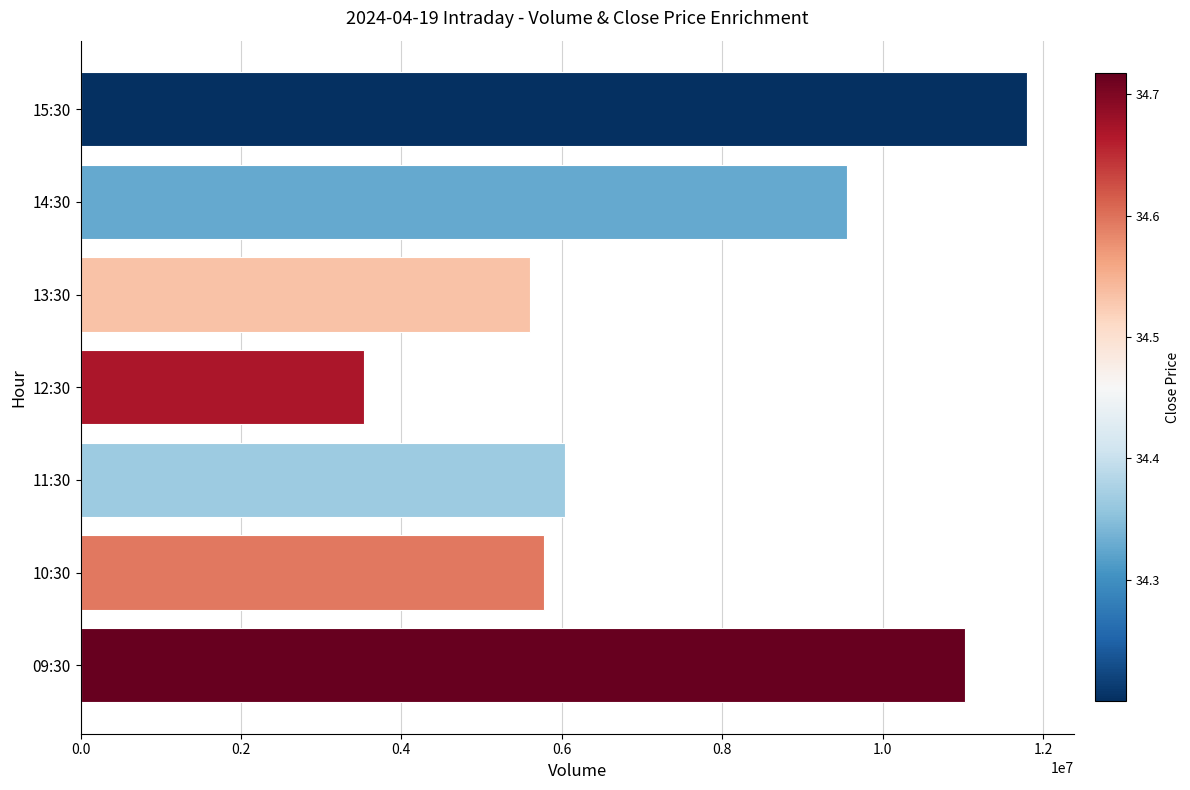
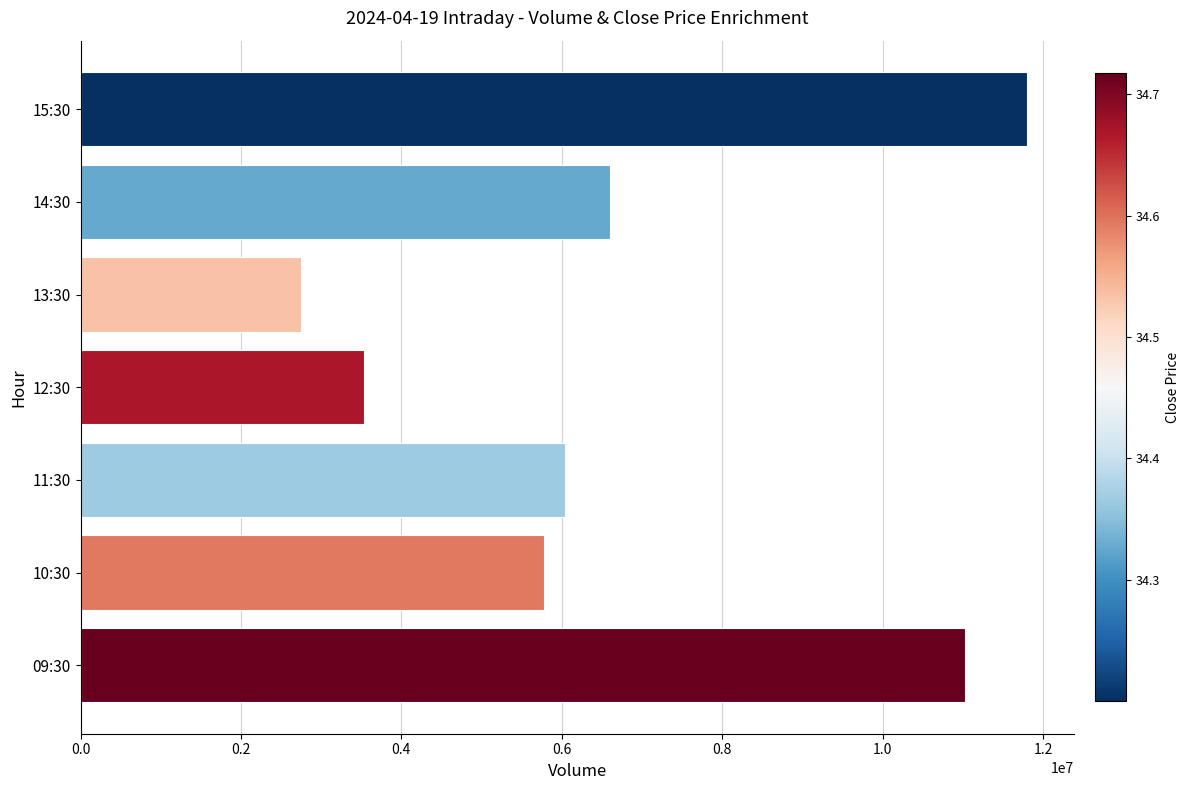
14:30: 9600000 -> 6600000
13:30: 5600000 -> 2700000
